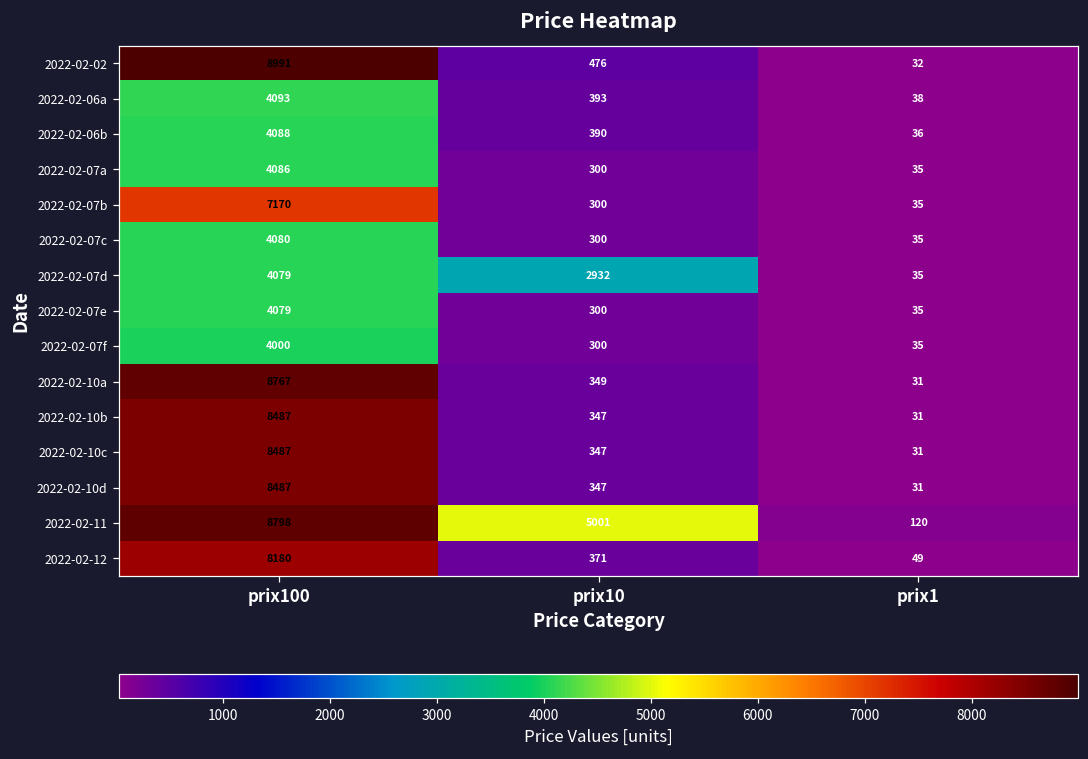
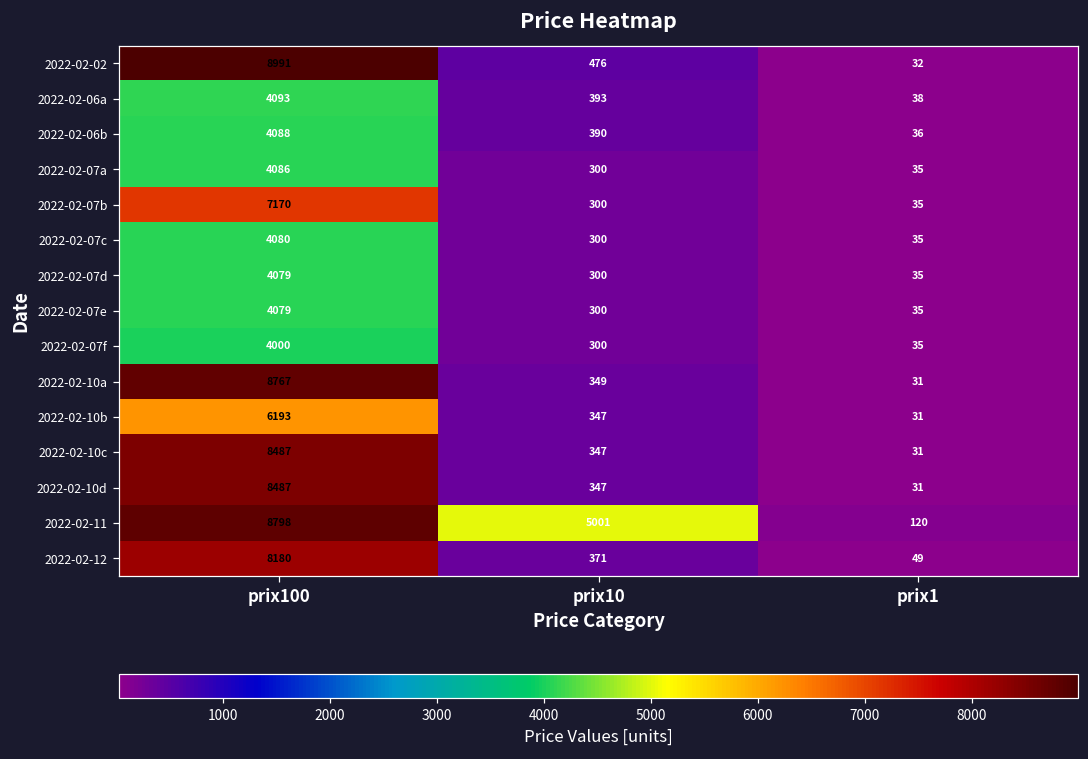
2022-02-07d, prix10: 2932 -> 300
2022-02-10b, prix100: 8487 -> 6193
